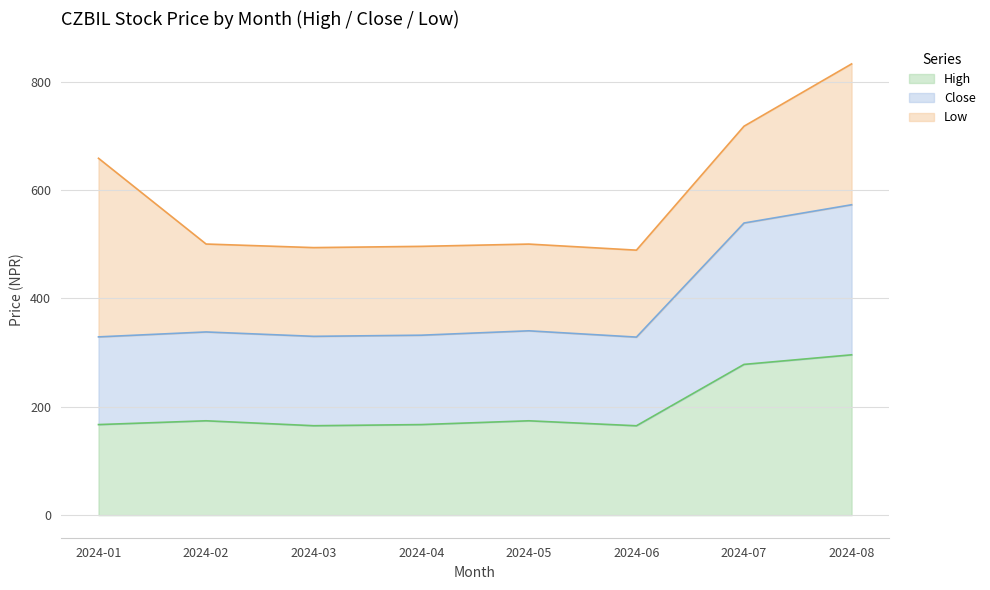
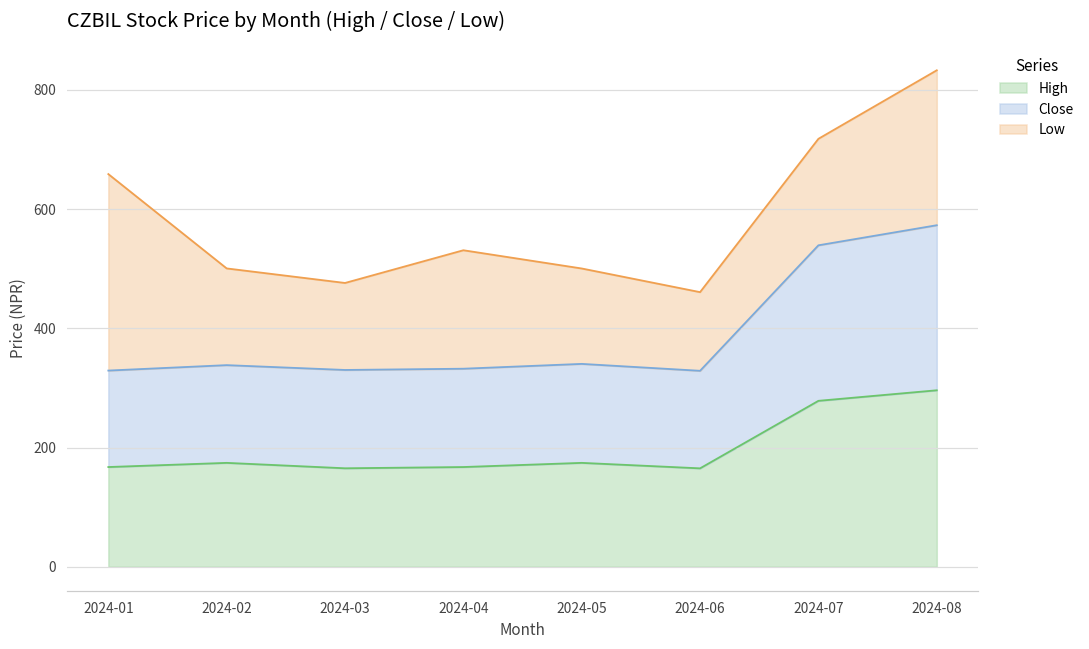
Low, 2024-03: 160 -> 150
Low, 2024-04: 160 -> 200
Low, 2024-06: 160 -> 130
